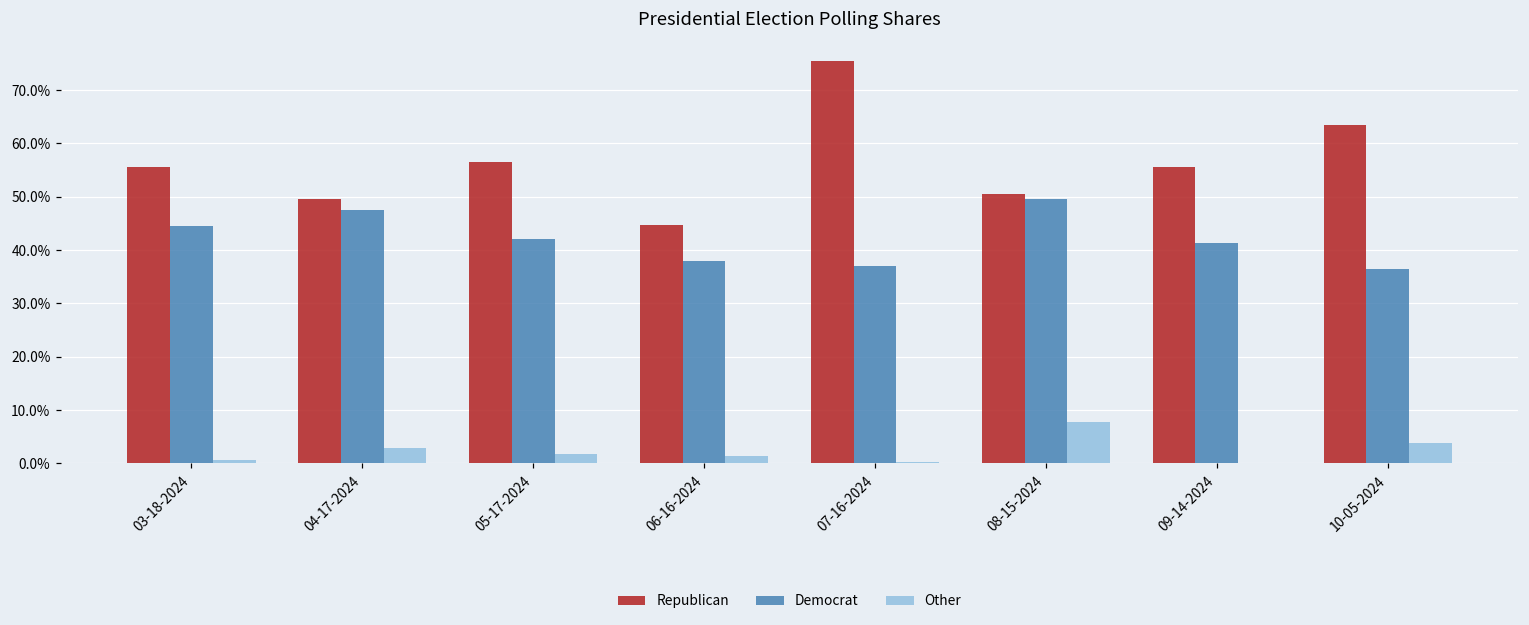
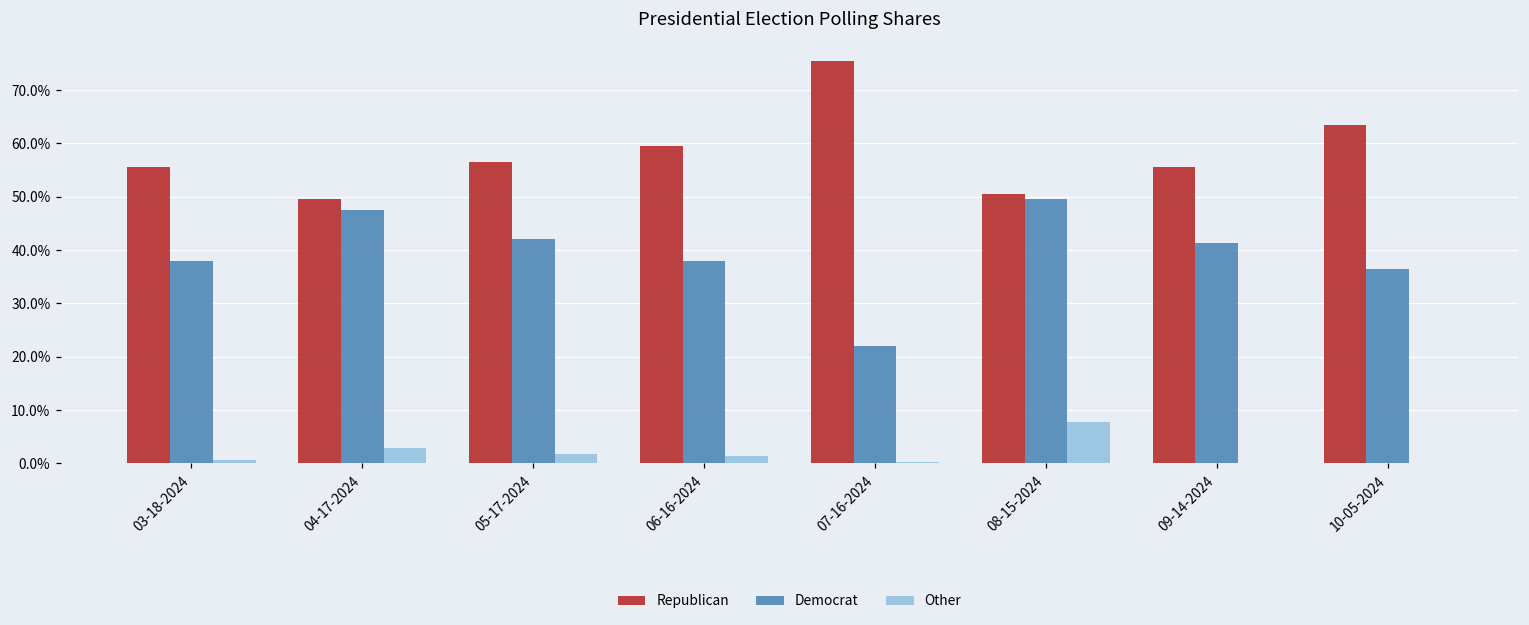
Democrat, 03-18-2024: 45% -> 38%
Republican, 06-16-2024: 45% -> 60%
Democrat, 07-16-2024: 37% -> 22%
Other, 10-05-2024: 4% -> 0%
